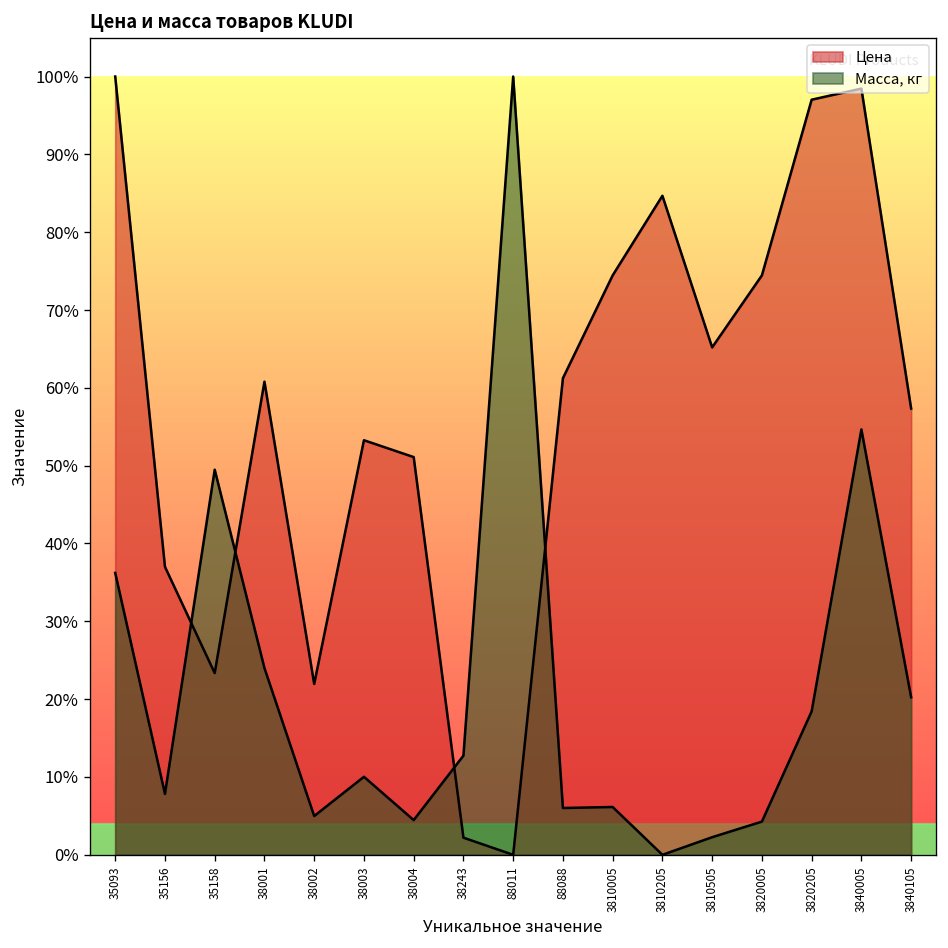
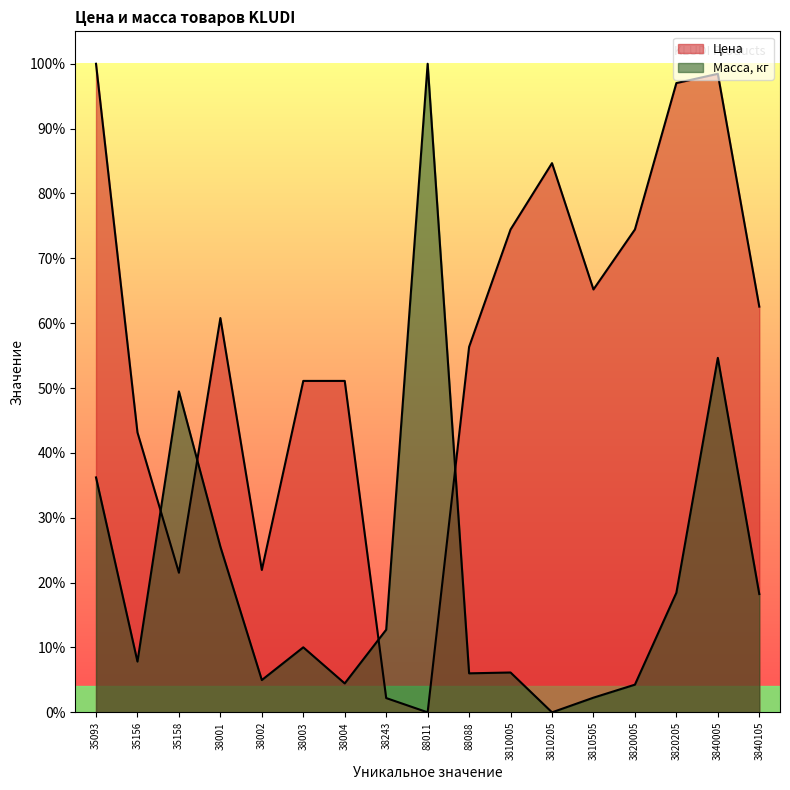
Цена, 35156: 37% -> 43%
Цена, 35158: 23% -> 22%
Масса, кг, 38001: 24% -> 26%
Цена, 38003: 53% -> 51%
Цена, 88088: 61% -> 56%
Цена, 3840105: 57% -> 63%
Масса, кг, 3840105: 20% -> 18%
